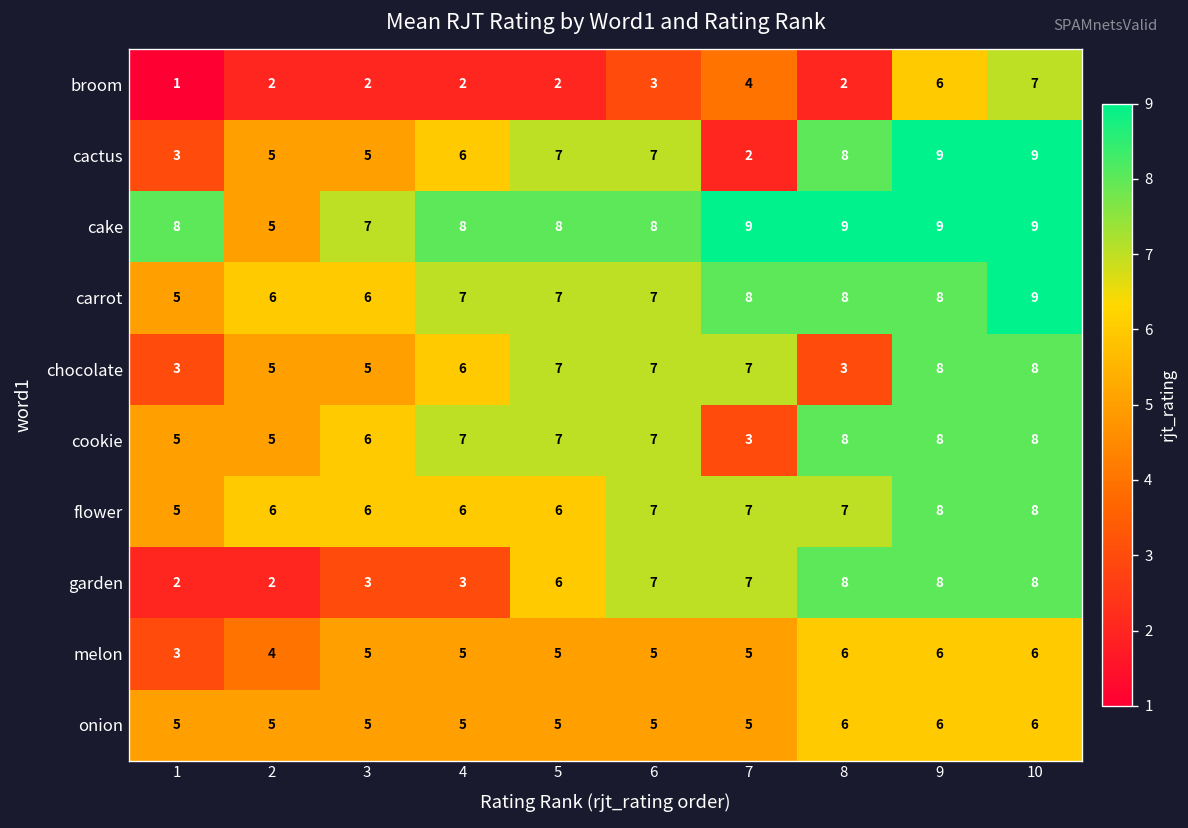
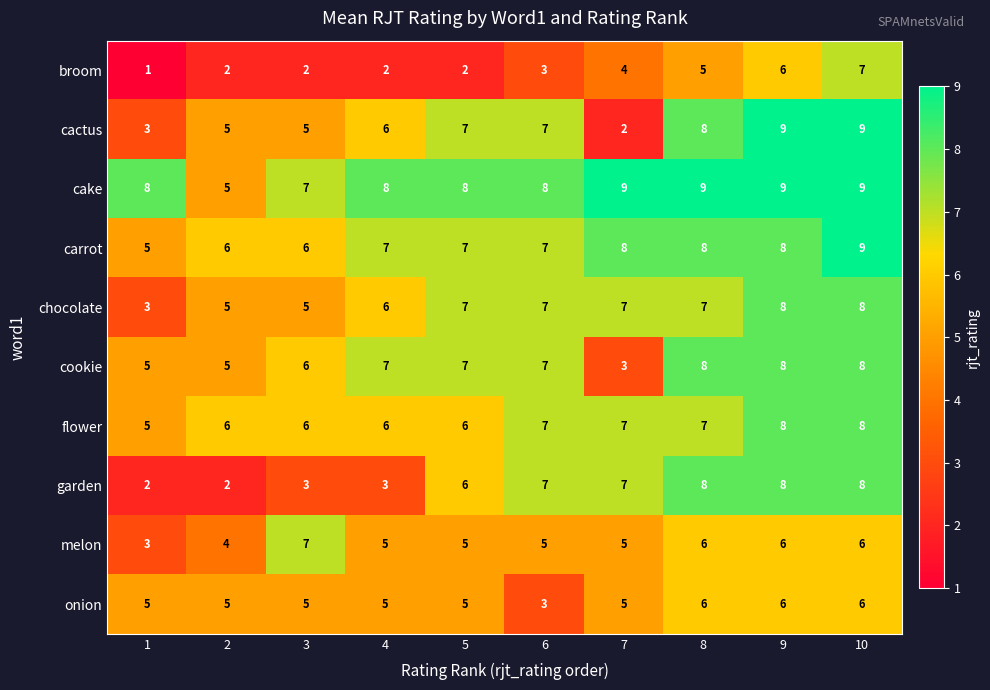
broom, 8: 2 -> 5
chocolate, 8: 3 -> 7
melon, 3: 5 -> 7
onion, 6: 5 -> 3
